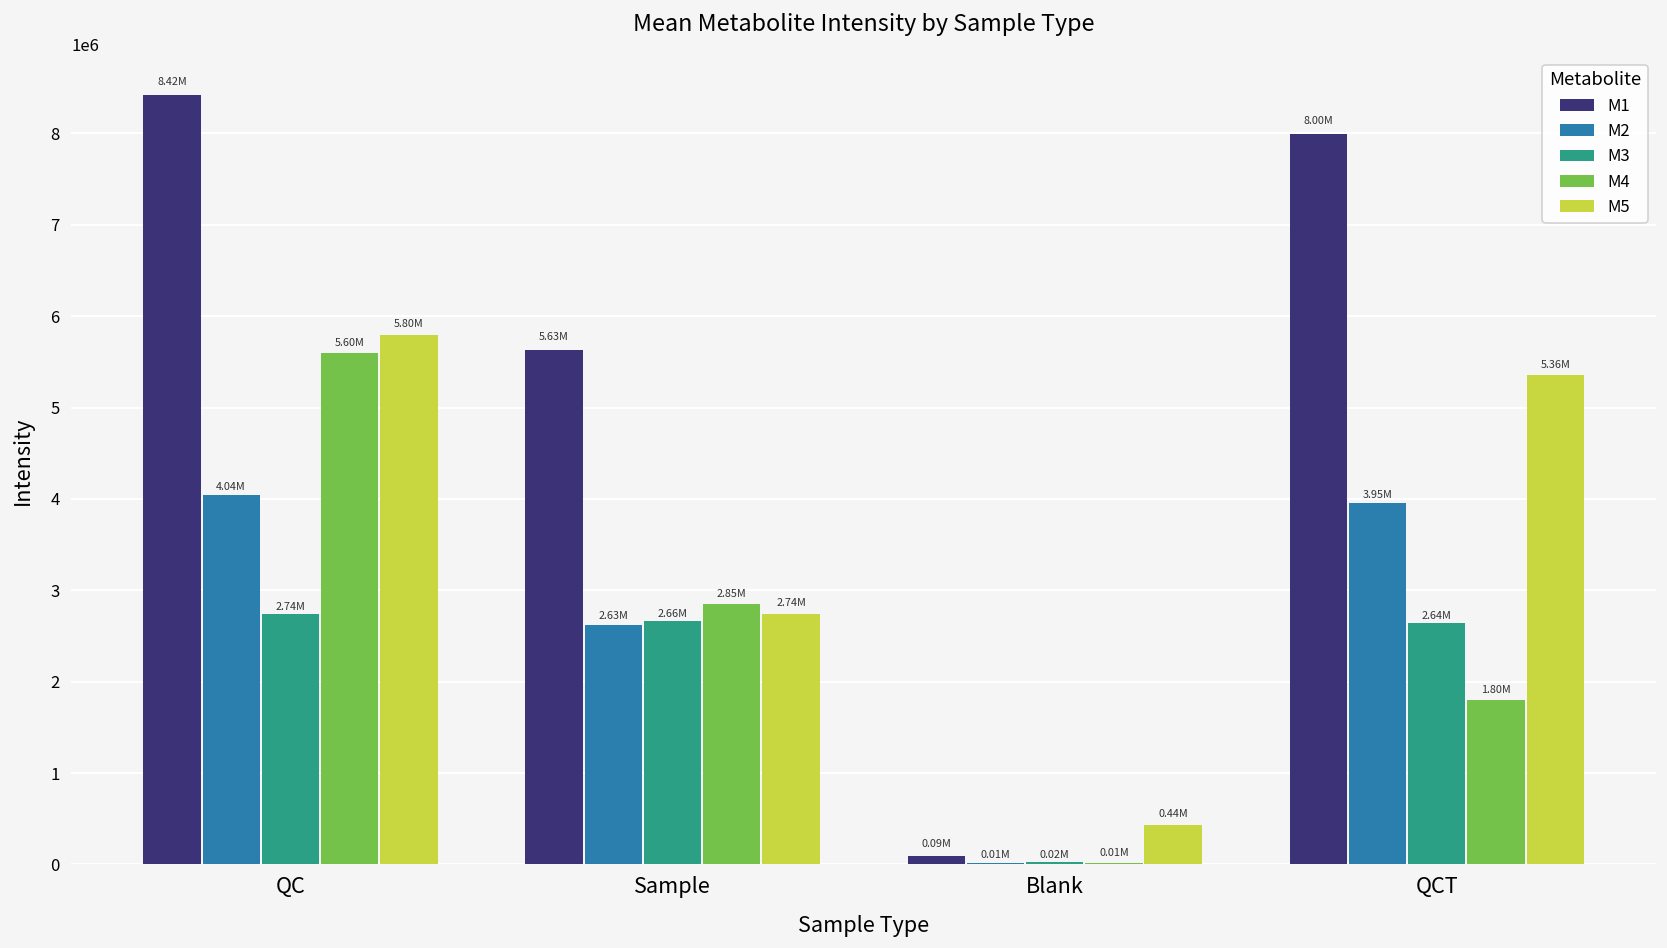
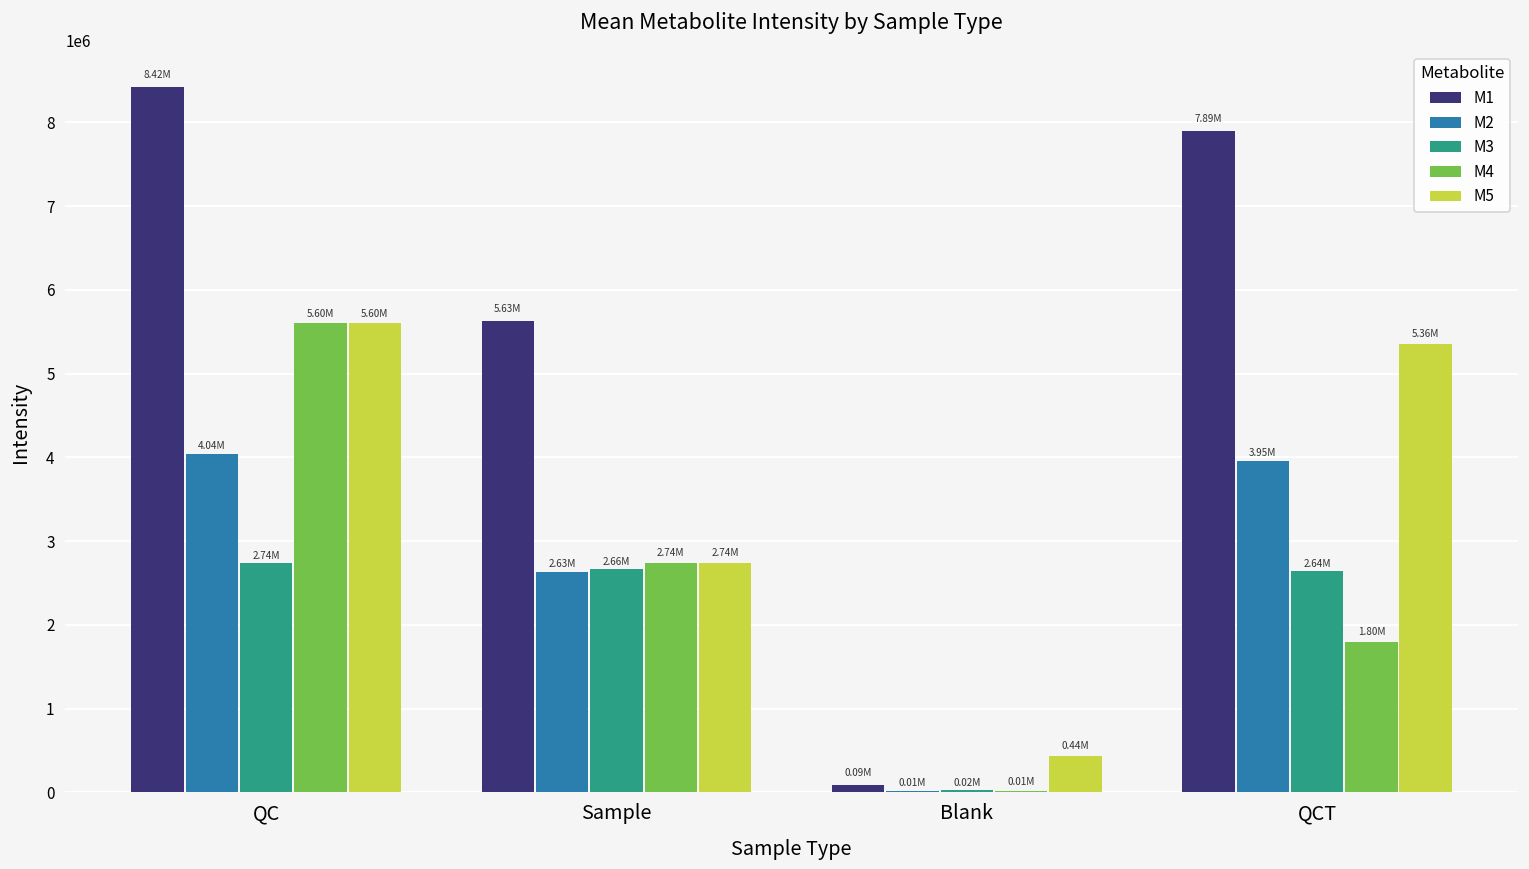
M5, QC: 5.80M -> 5.60M
M4, Sample: 2.85M -> 2.74M
M1, QCT: 8.00M -> 7.89M
